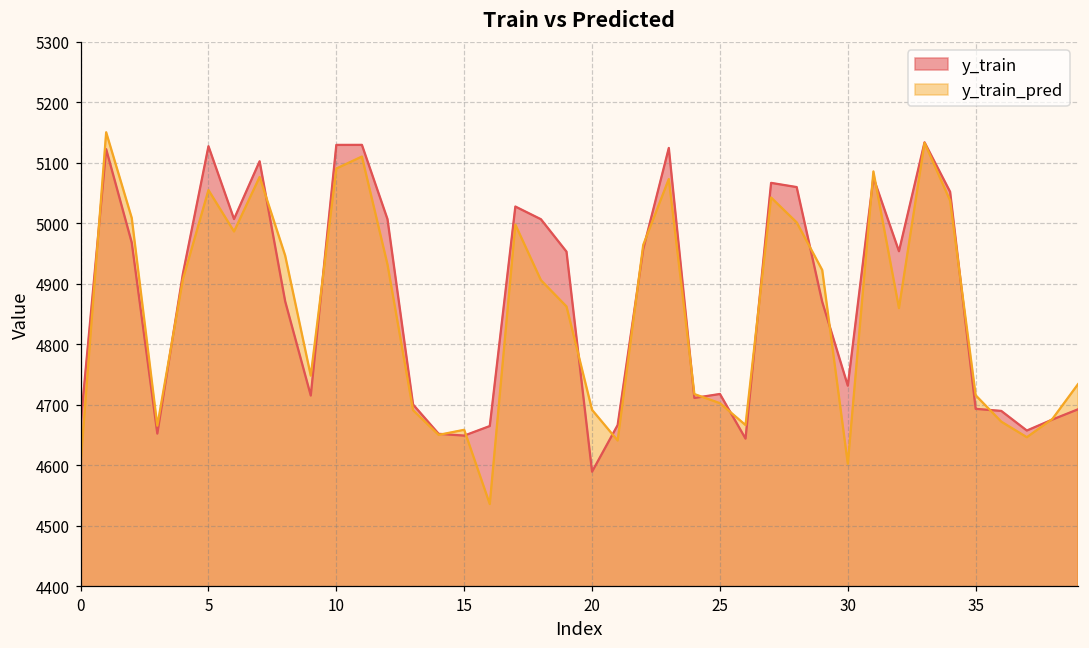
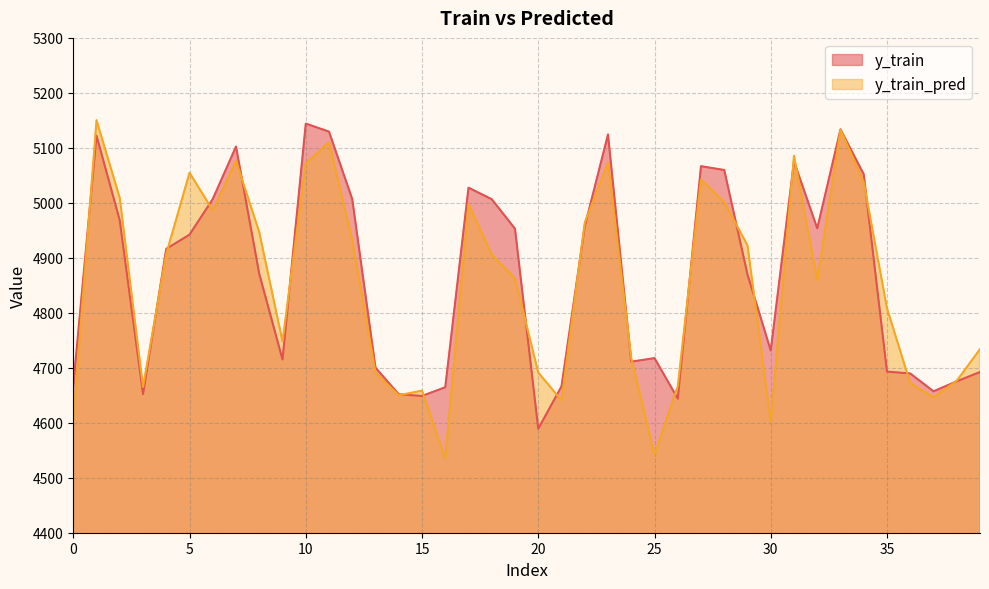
y_train, 5: 5130 -> 4940
y_train, 10: 5130 -> 5140
y_train_pred, 10: 5090 -> 5070
y_train_pred, 25: 4700 -> 4540
y_train_pred, 35: 4720 -> 4810
